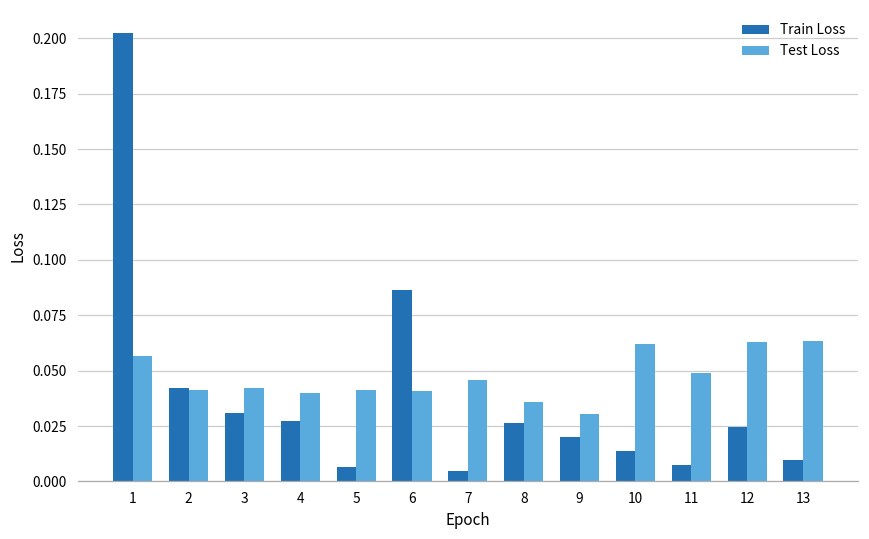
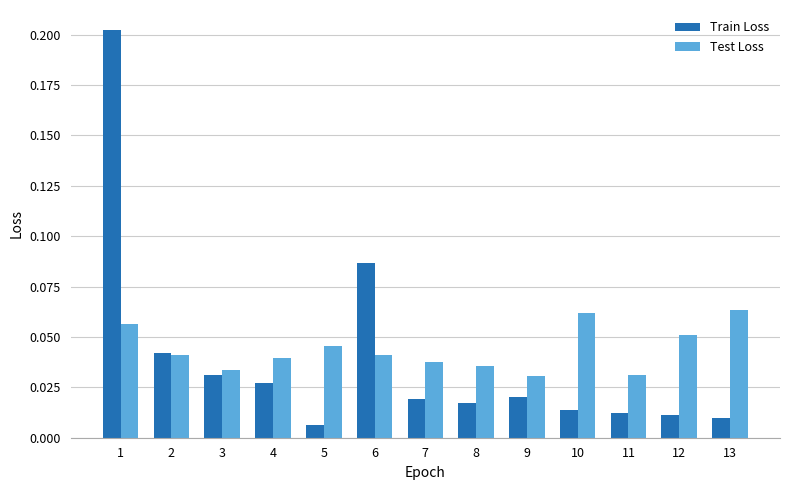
Test Loss, 3: 0.042 -> 0.034
Test Loss, 5: 0.041 -> 0.045
Train Loss, 7: 0.005 -> 0.019
Test Loss, 7: 0.046 -> 0.038
Train Loss, 8: 0.026 -> 0.017
Train Loss, 11: 0.007 -> 0.012
Test Loss, 11: 0.049 -> 0.031
Train Loss, 12: 0.025 -> 0.011
Test Loss, 12: 0.063 -> 0.051
